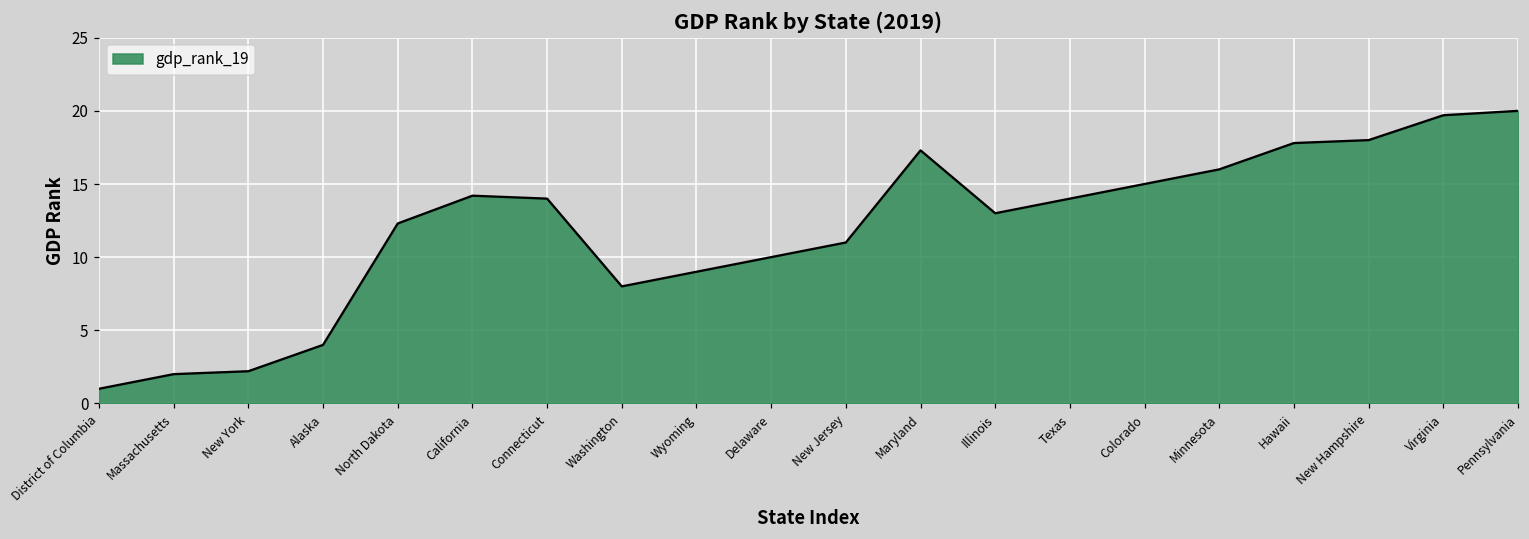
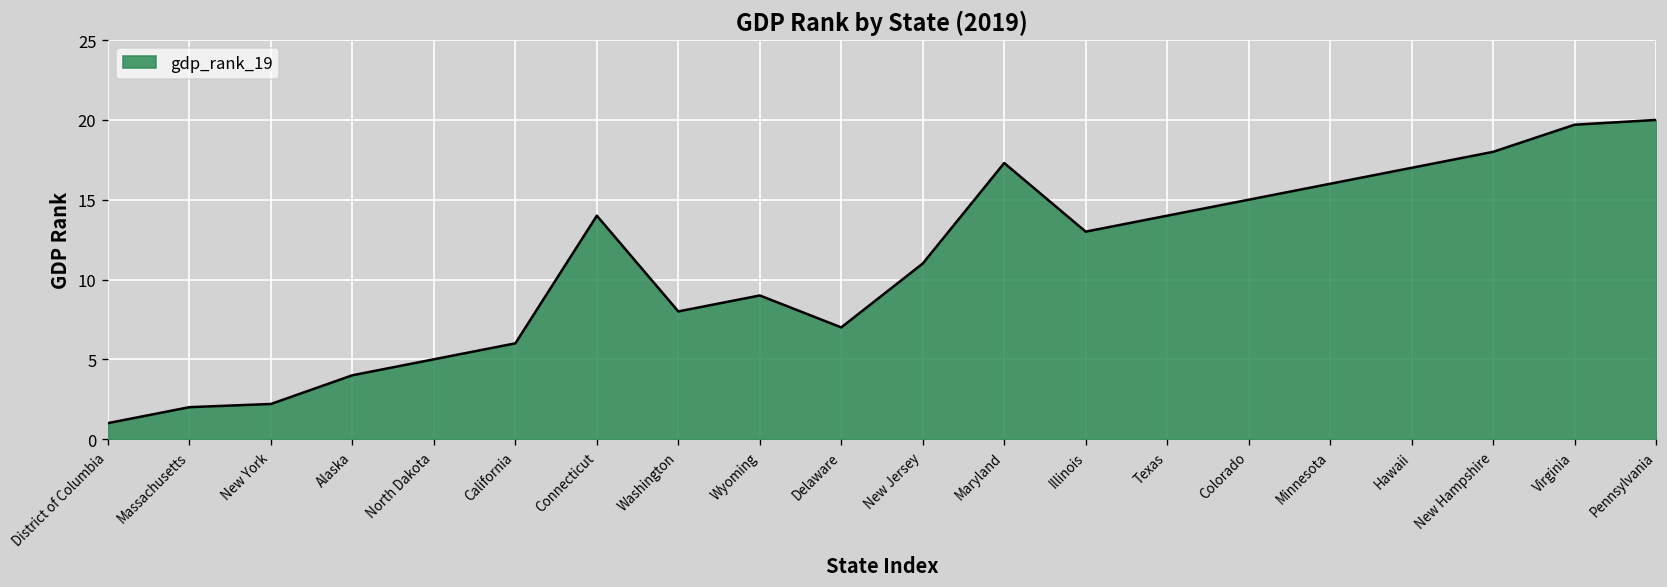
North Dakota: 12.3 -> 5.0
California: 14.2 -> 6.0
Delaware: 10 -> 7
Hawaii: 17.8 -> 17.0
